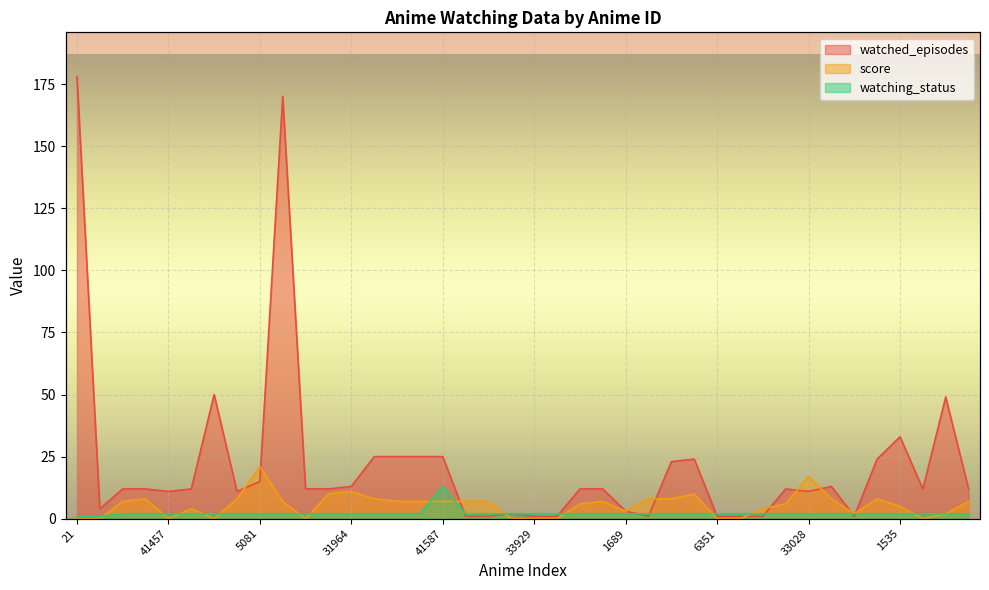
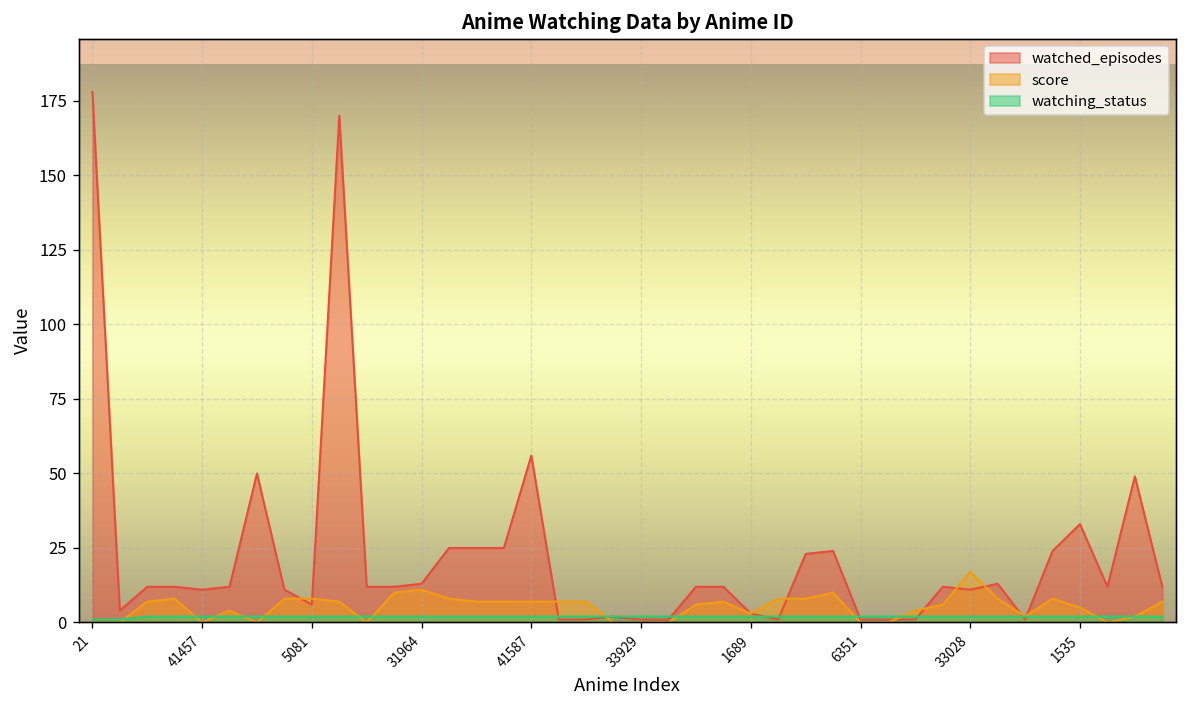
watched_episodes, 5081: 15 -> 6
score, 5081: 21 -> 8
watched_episodes, 41587: 25 -> 56
watching_status, 41587: 13 -> 2
